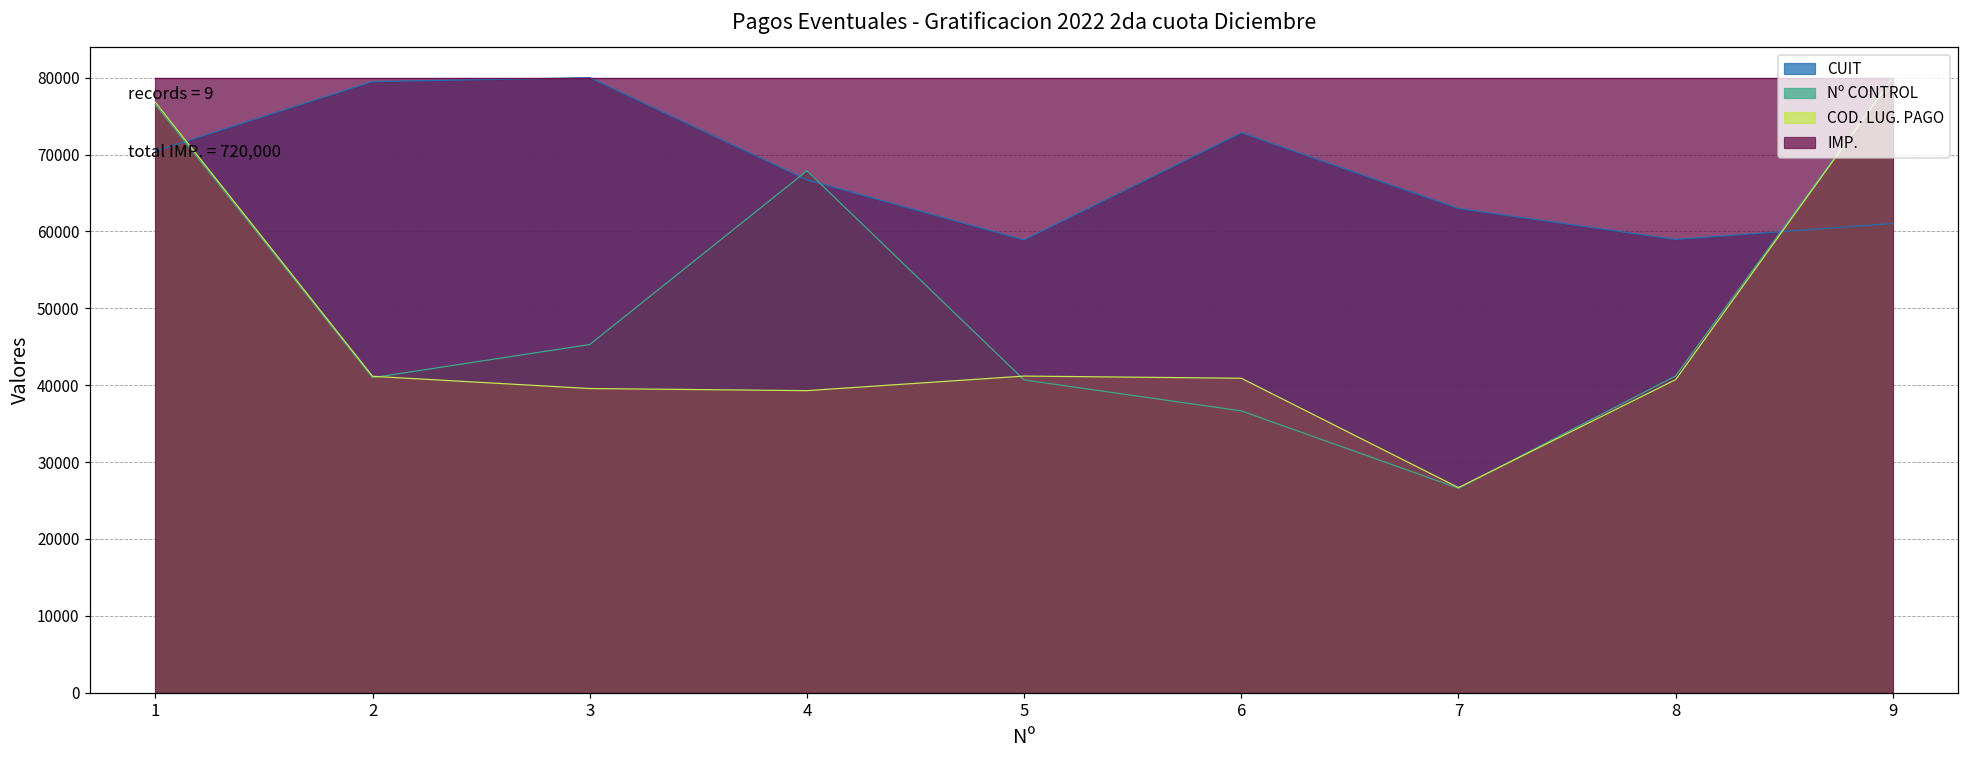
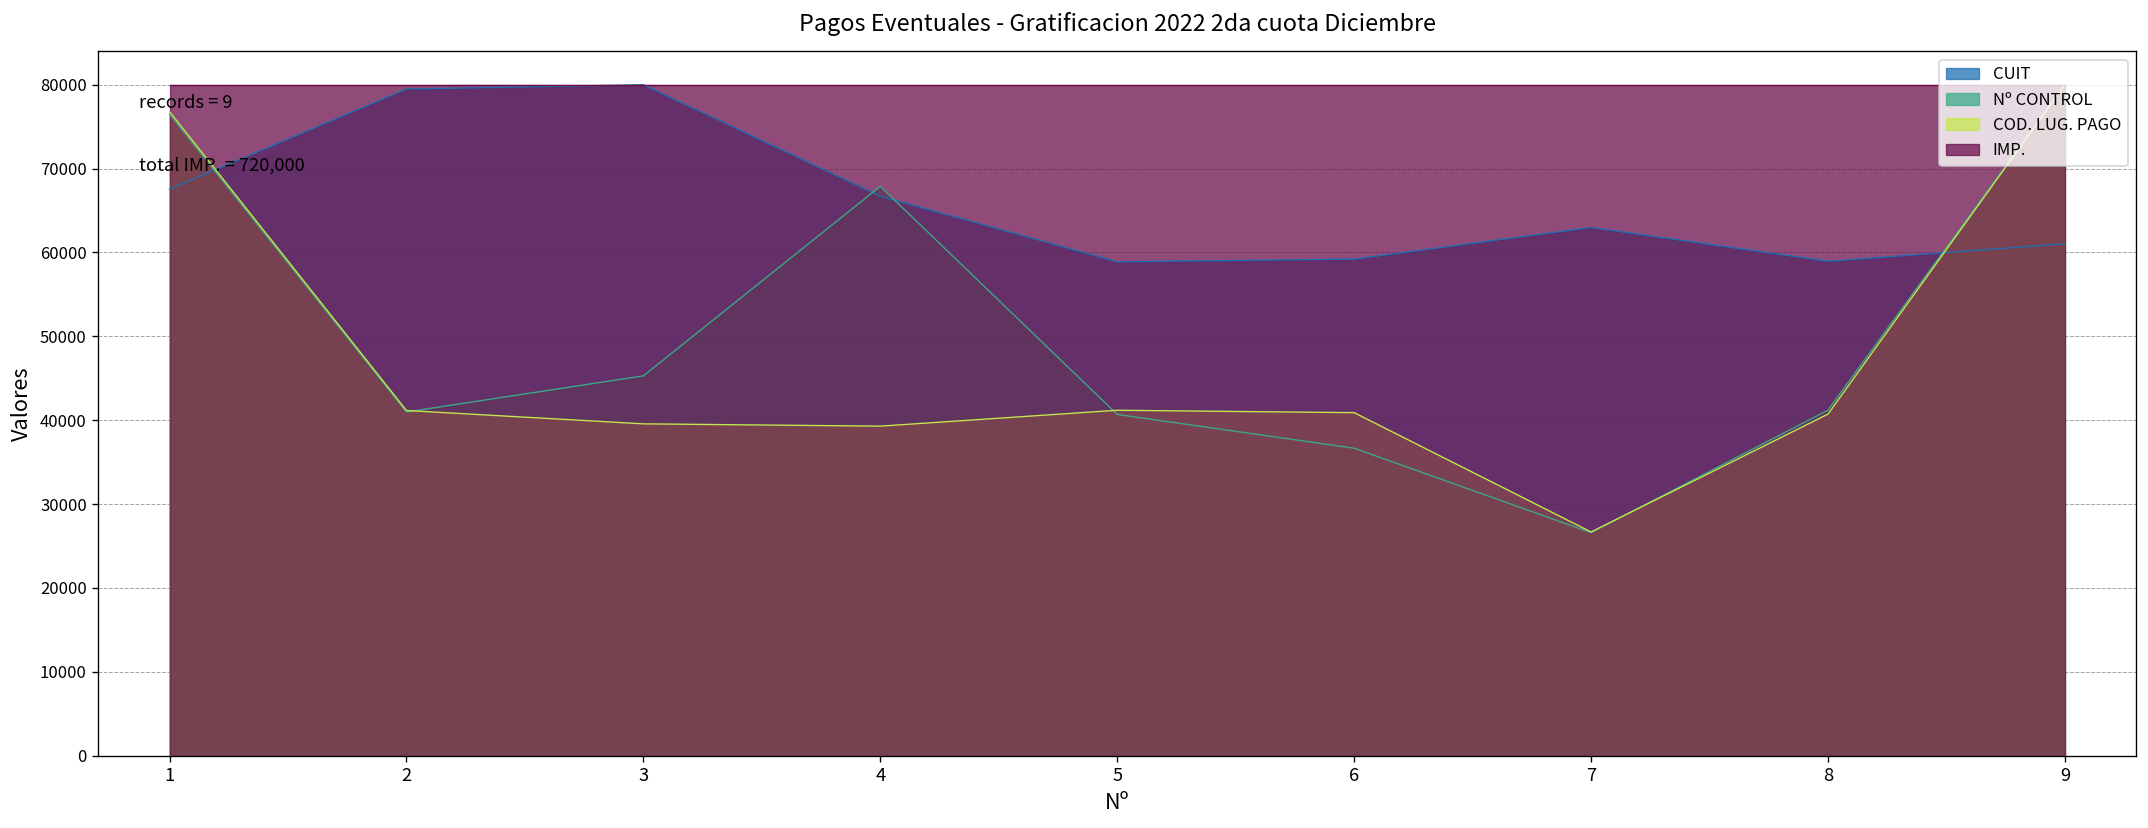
CUIT, 1: 70000 -> 68000
CUIT, 6: 73000 -> 59000
